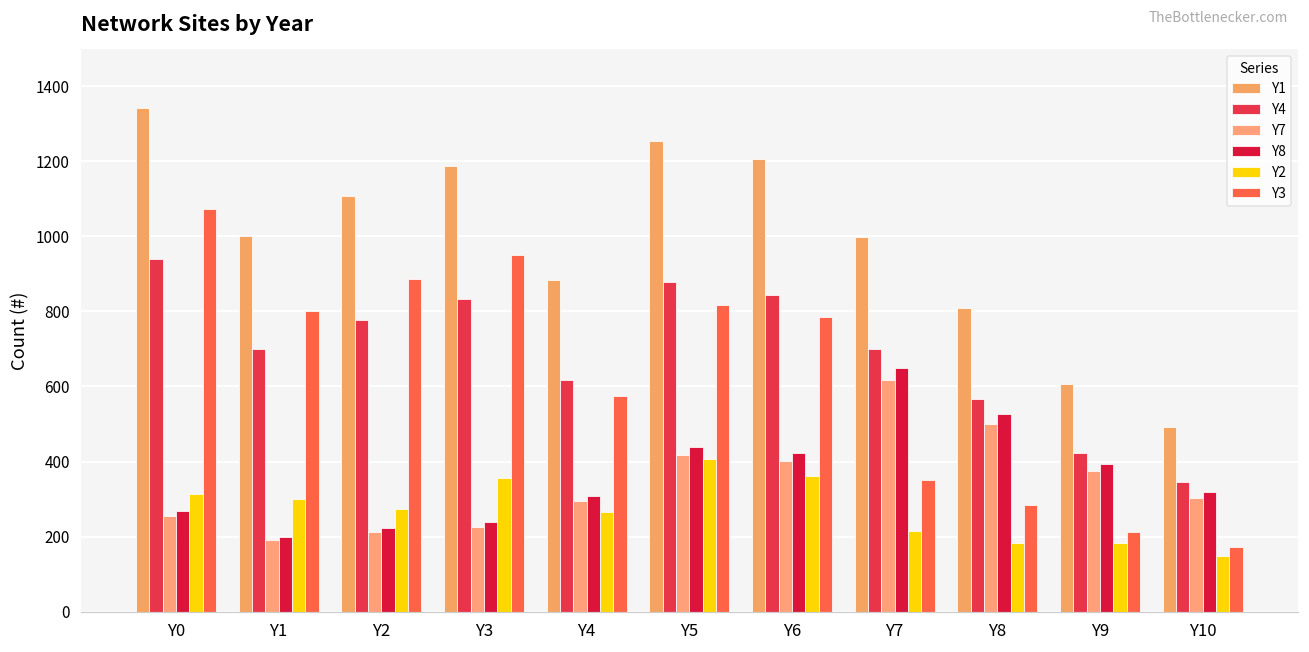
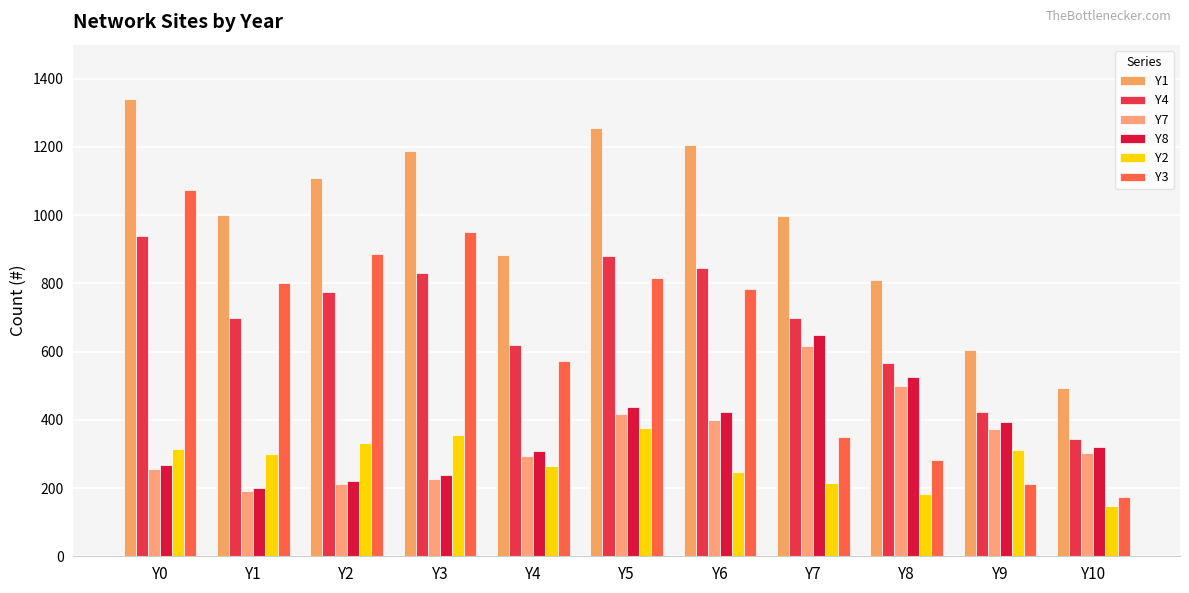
Y2, Y2: 270 -> 330
Y2, Y5: 410 -> 380
Y2, Y6: 360 -> 250
Y2, Y9: 180 -> 310
